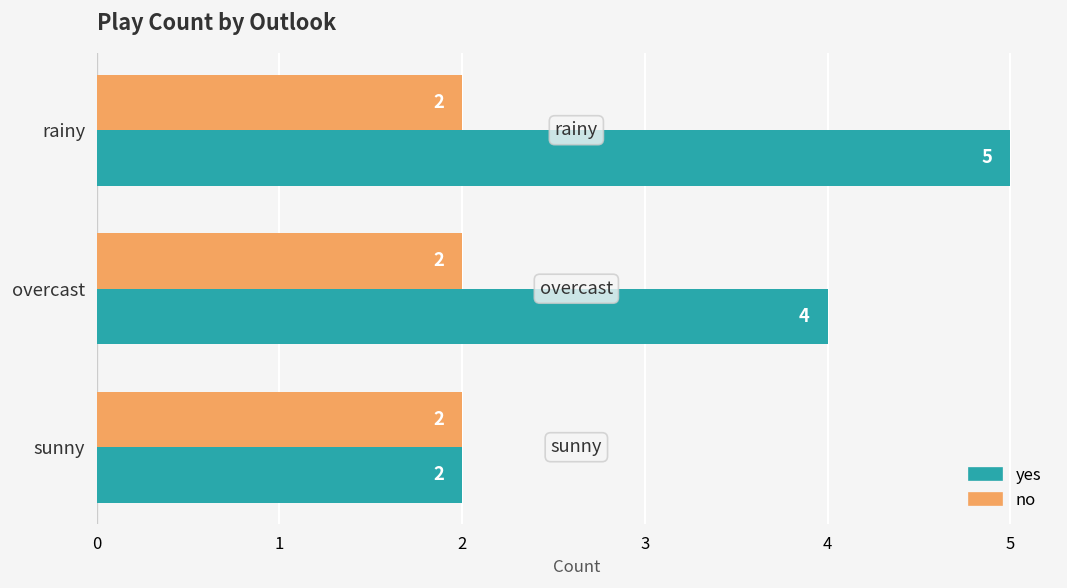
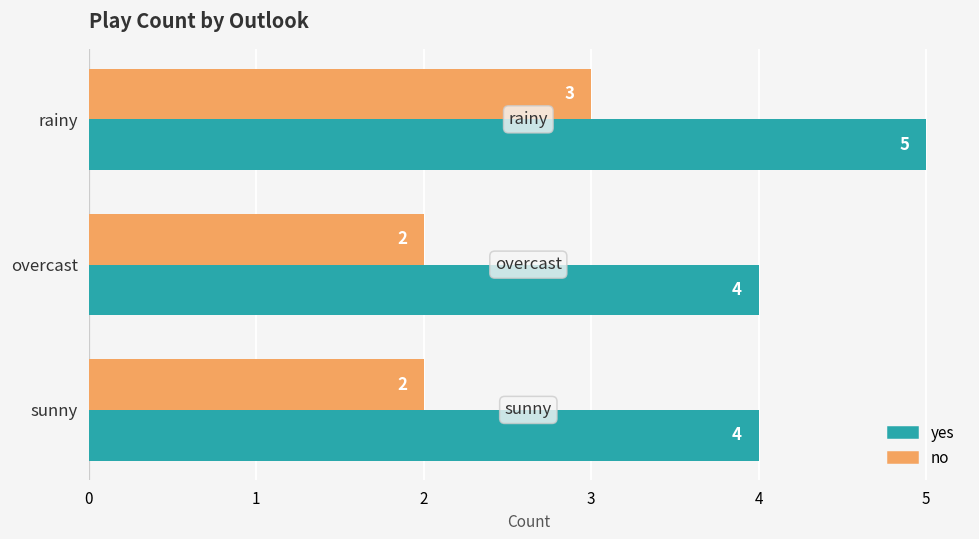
no, rainy: 2 -> 3
yes, sunny: 2 -> 4
